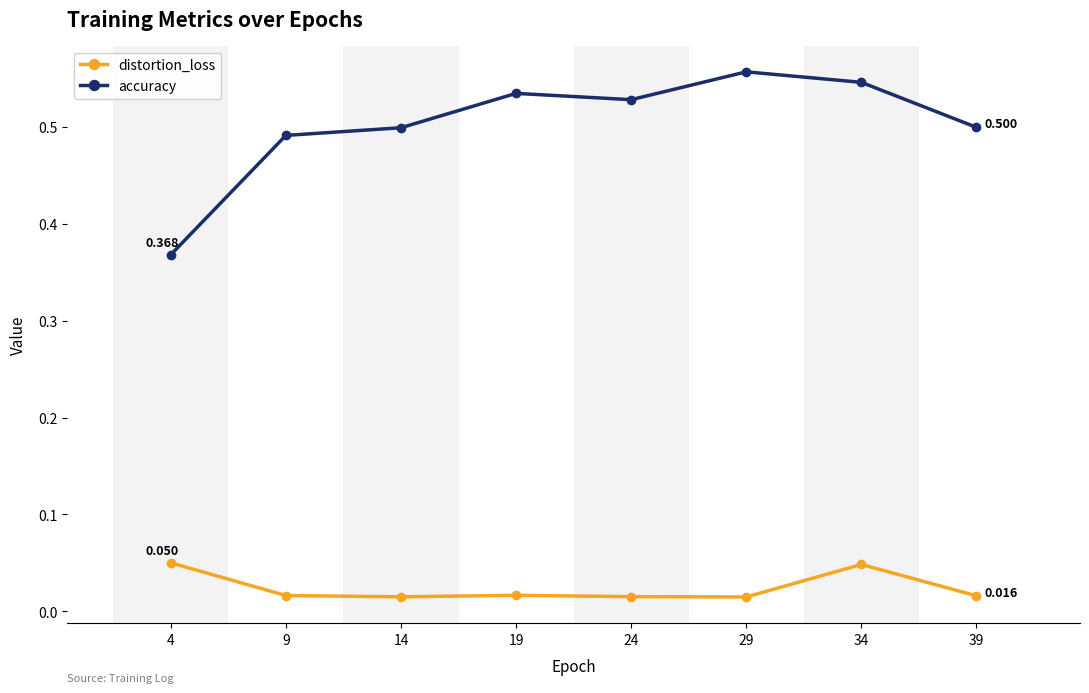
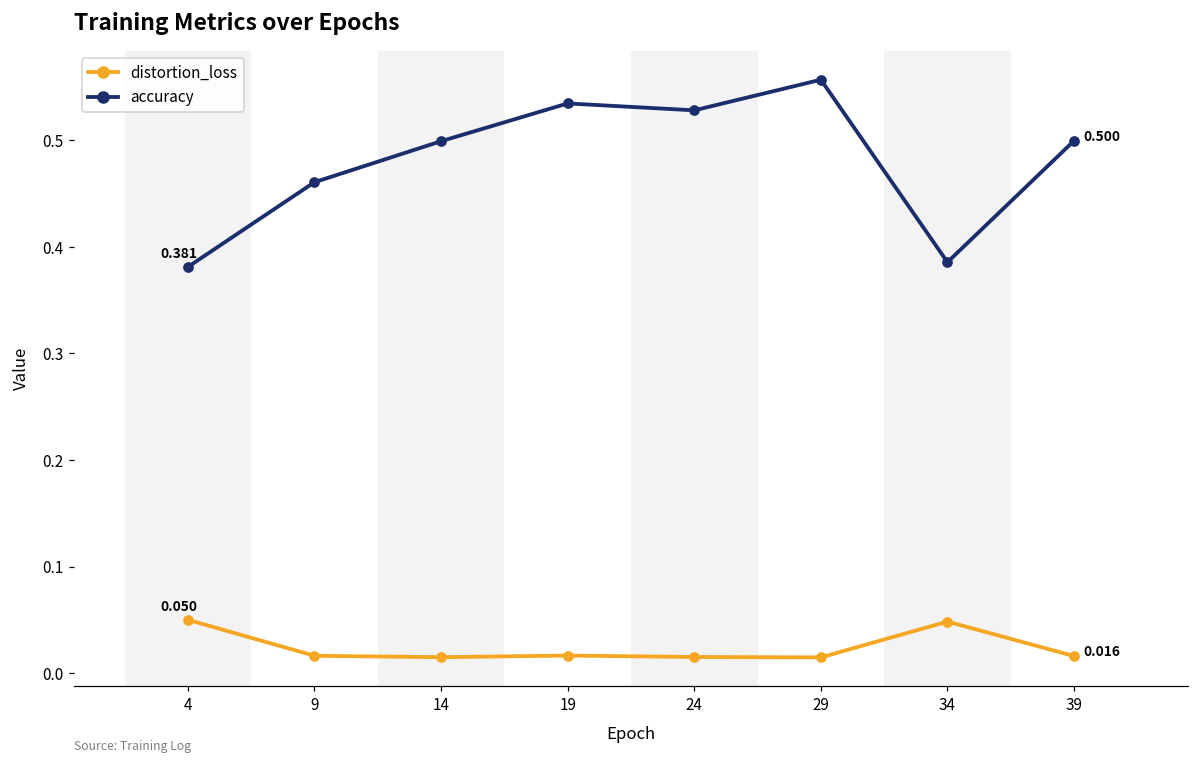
accuracy, 4: 0.368 -> 0.381
accuracy, 9: 0.49 -> 0.46
accuracy, 34: 0.55 -> 0.39
